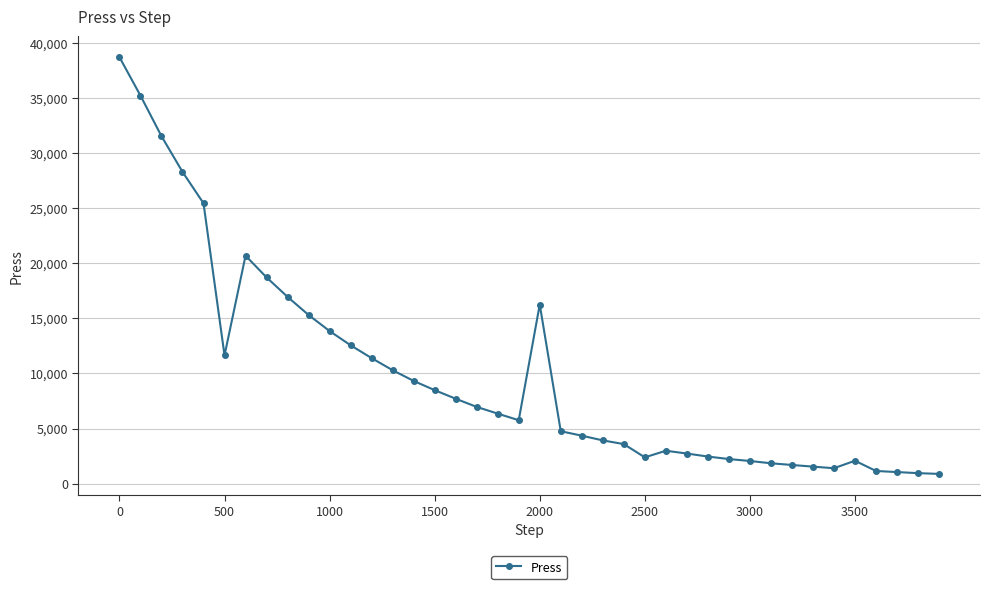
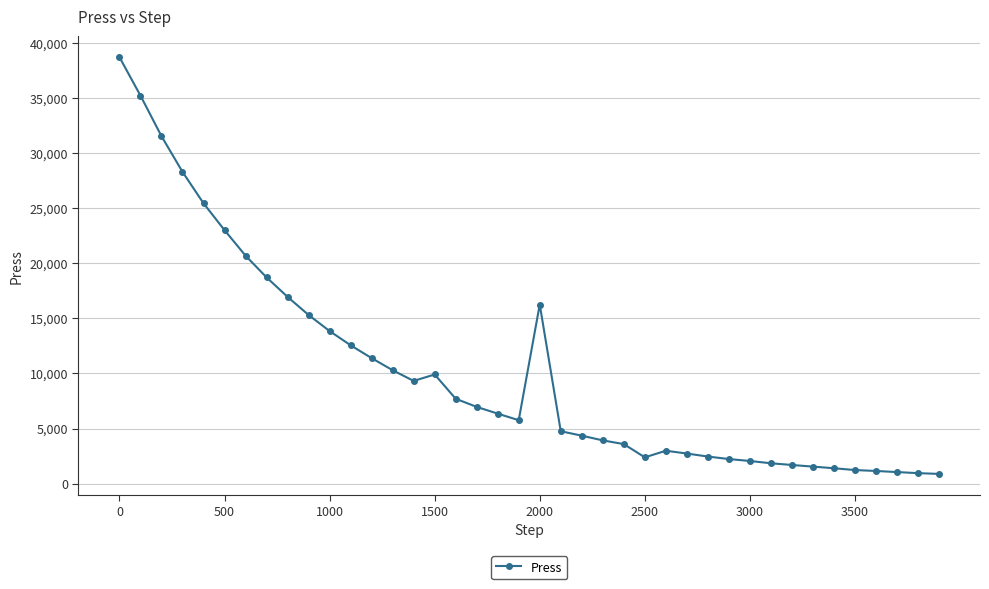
500: 11,600 -> 23,000
1500: 8,500 -> 9,900
3500: 2,100 -> 1,200
